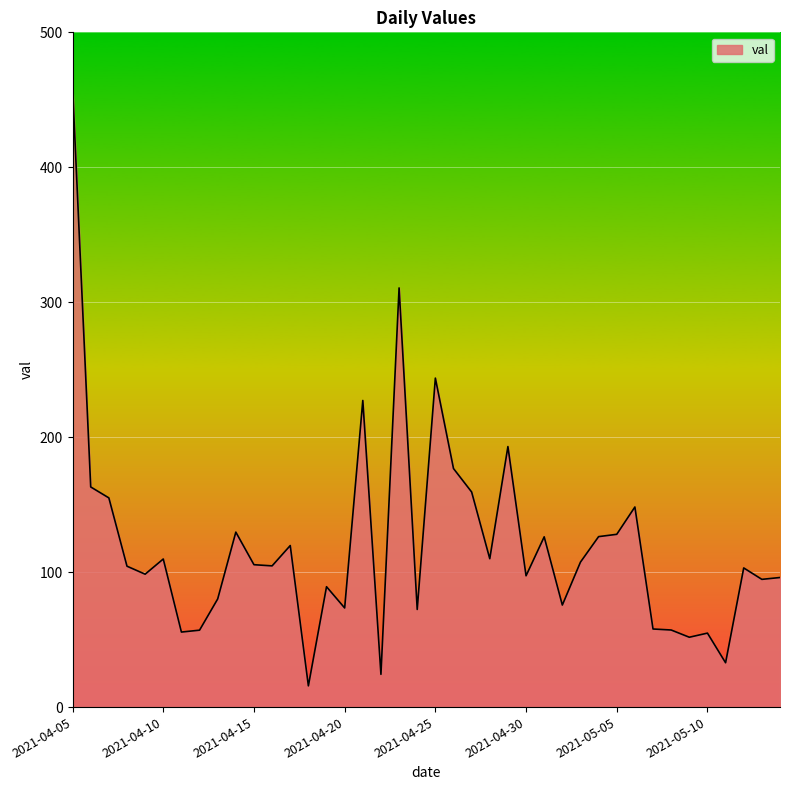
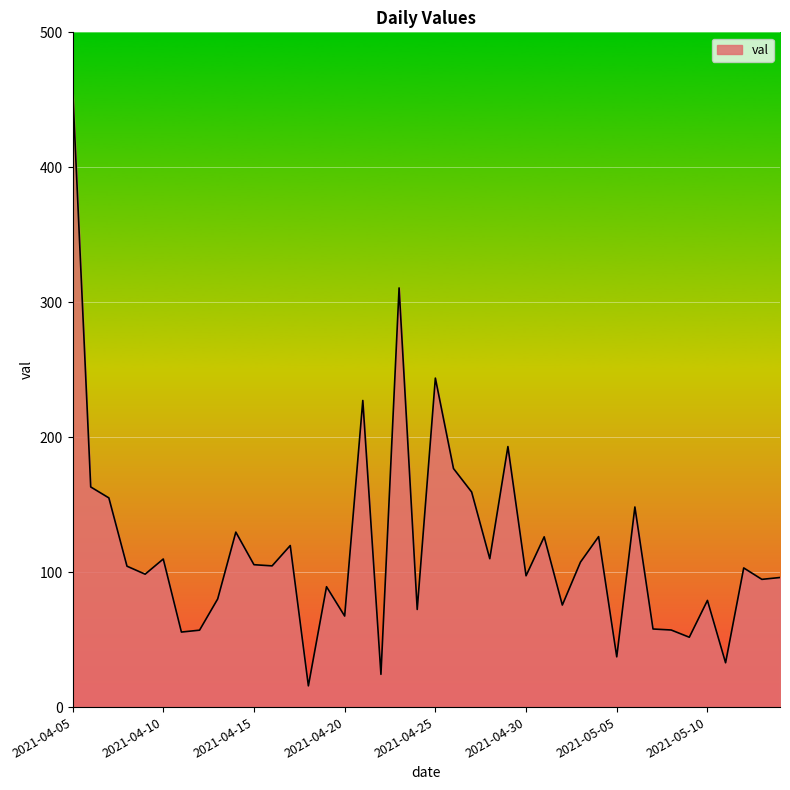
2021-04-20: 73 -> 67
2021-05-05: 128 -> 37
2021-05-10: 55 -> 79
